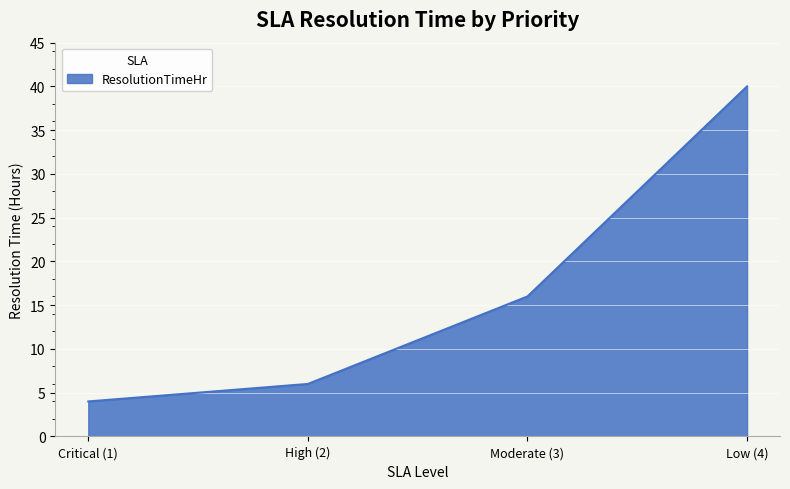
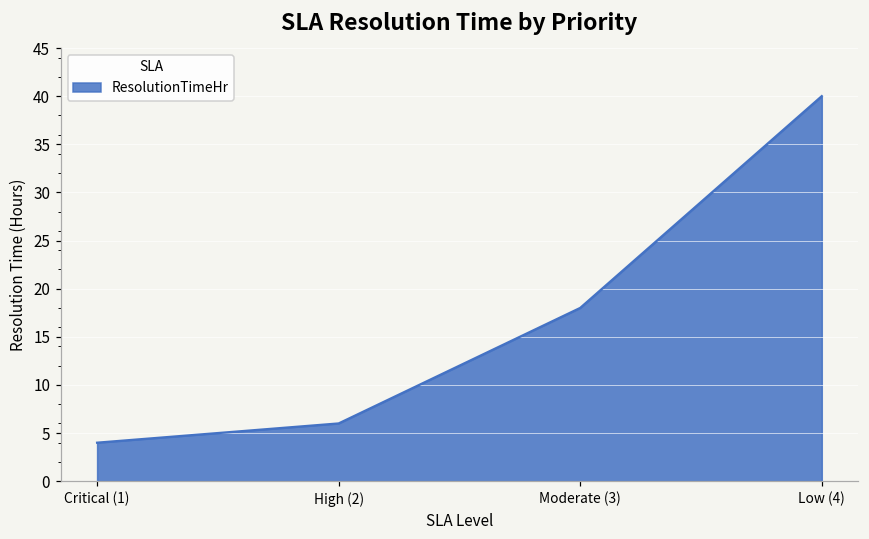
Moderate (3): 16 -> 18
